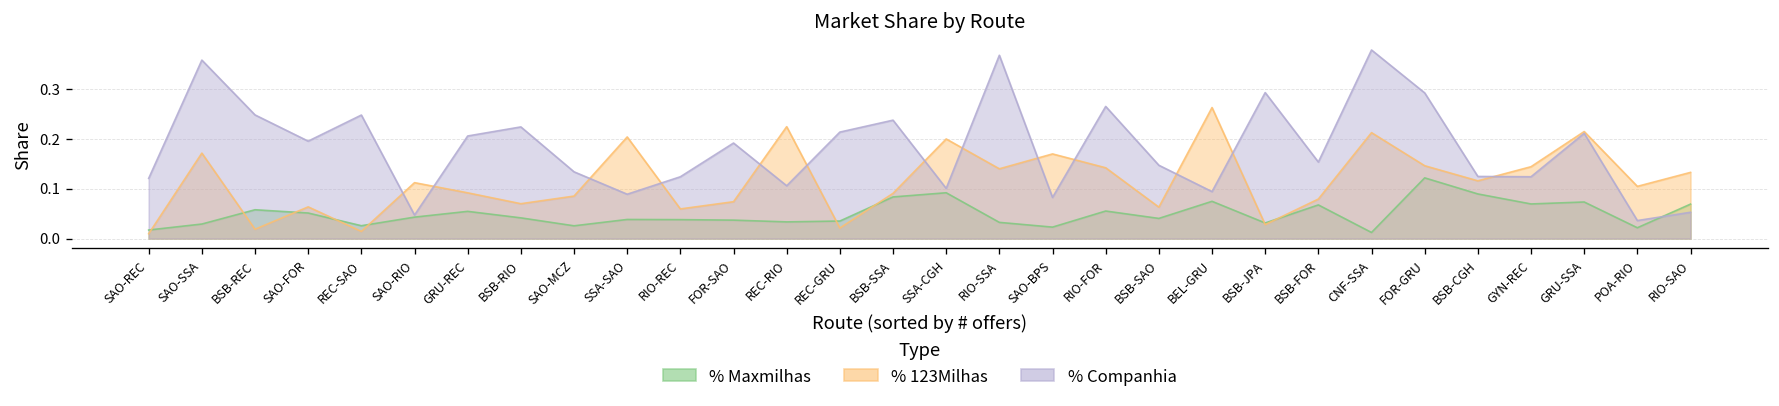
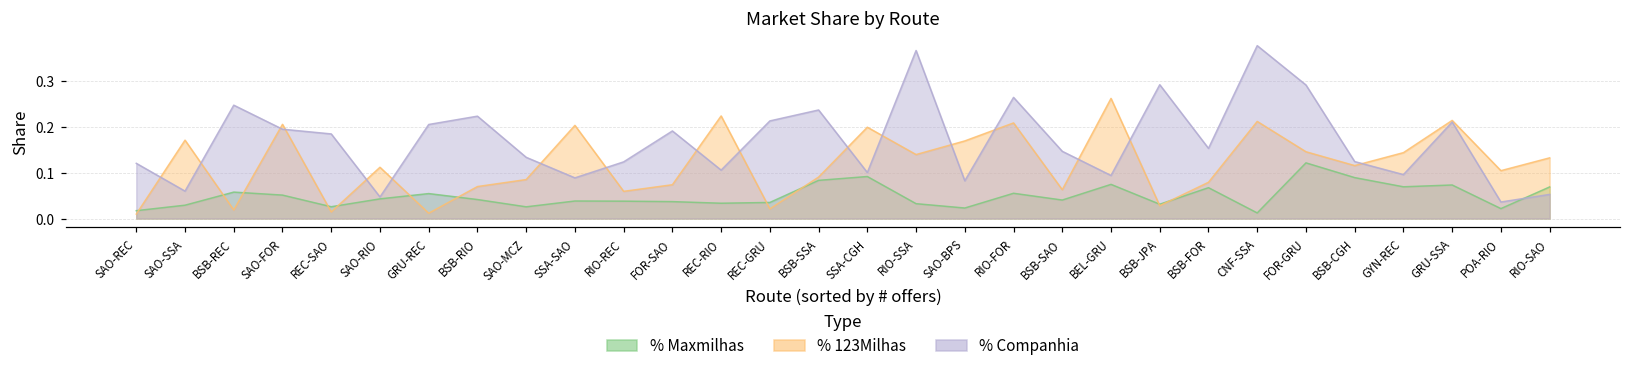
% Companhia, SAO-SSA: 0.36 -> 0.06
% 123Milhas, SAO-FOR: 0.06 -> 0.21
% Companhia, REC-SAO: 0.25 -> 0.18
% 123Milhas, GRU-REC: 0.09 -> 0.01
% 123Milhas, RIO-FOR: 0.14 -> 0.21
% Companhia, GYN-REC: 0.12 -> 0.10
